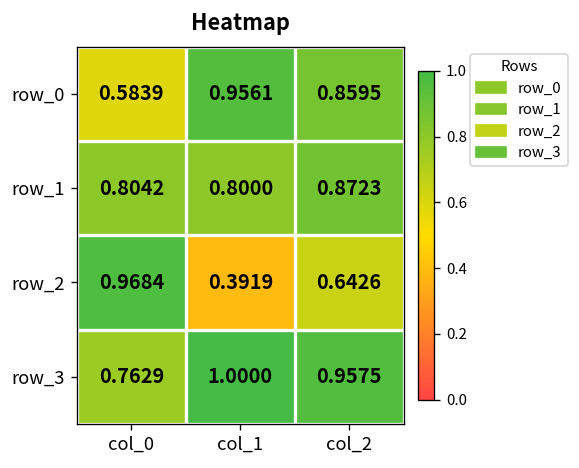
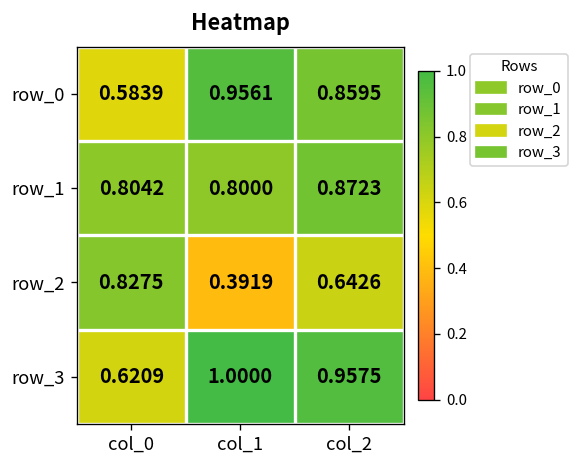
row_2, col_0: 0.9684 -> 0.8275
row_3, col_0: 0.7629 -> 0.6209
